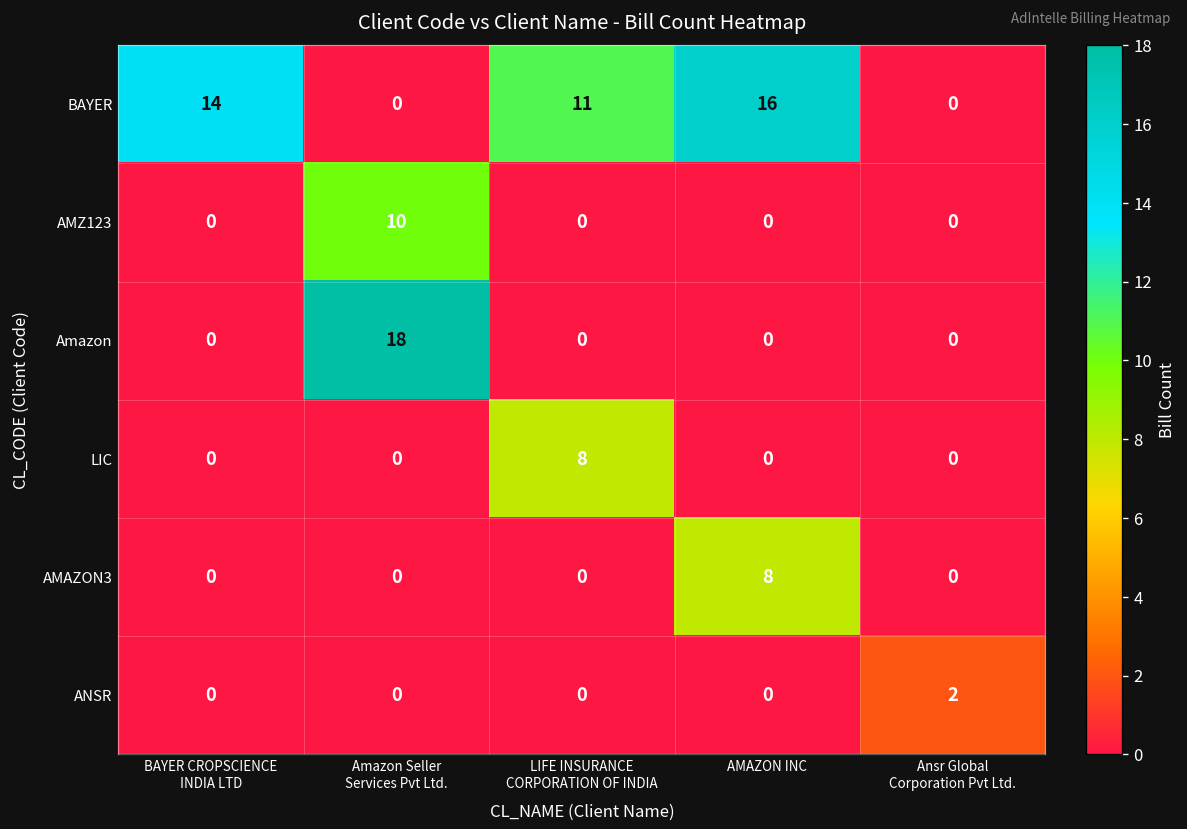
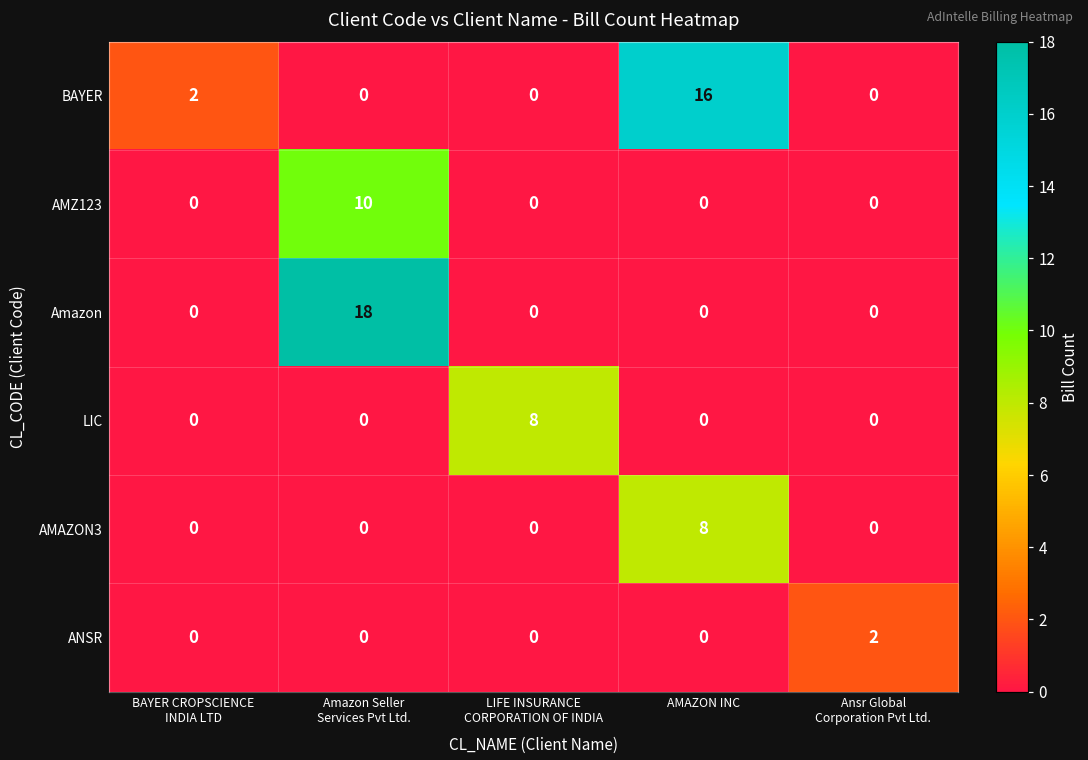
BAYER, BAYER CROPSCIENCE INDIA LTD: 14 -> 2
BAYER, LIFE INSURANCE CORPORATION OF INDIA: 11 -> 0
